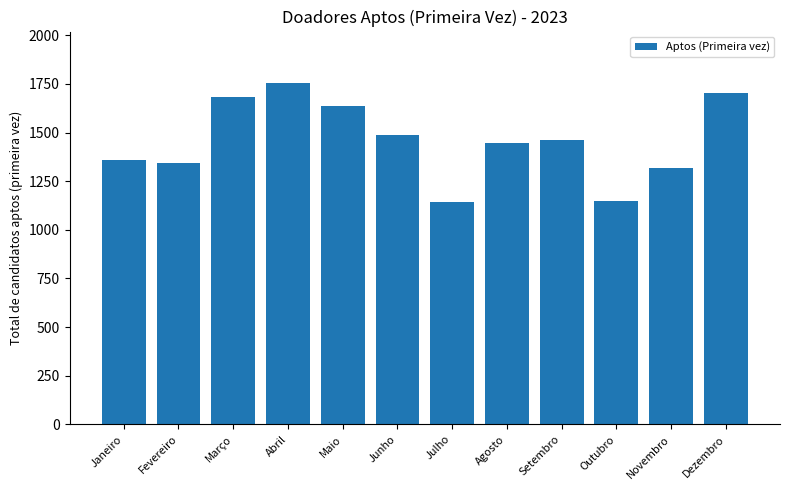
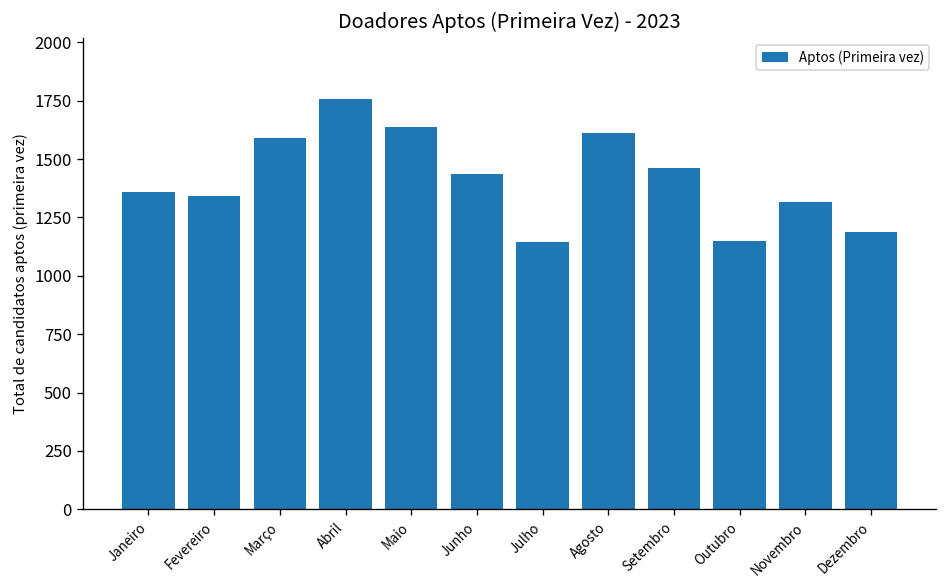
Março: 1690 -> 1590
Junho: 1490 -> 1440
Agosto: 1450 -> 1610
Dezembro: 1700 -> 1190
